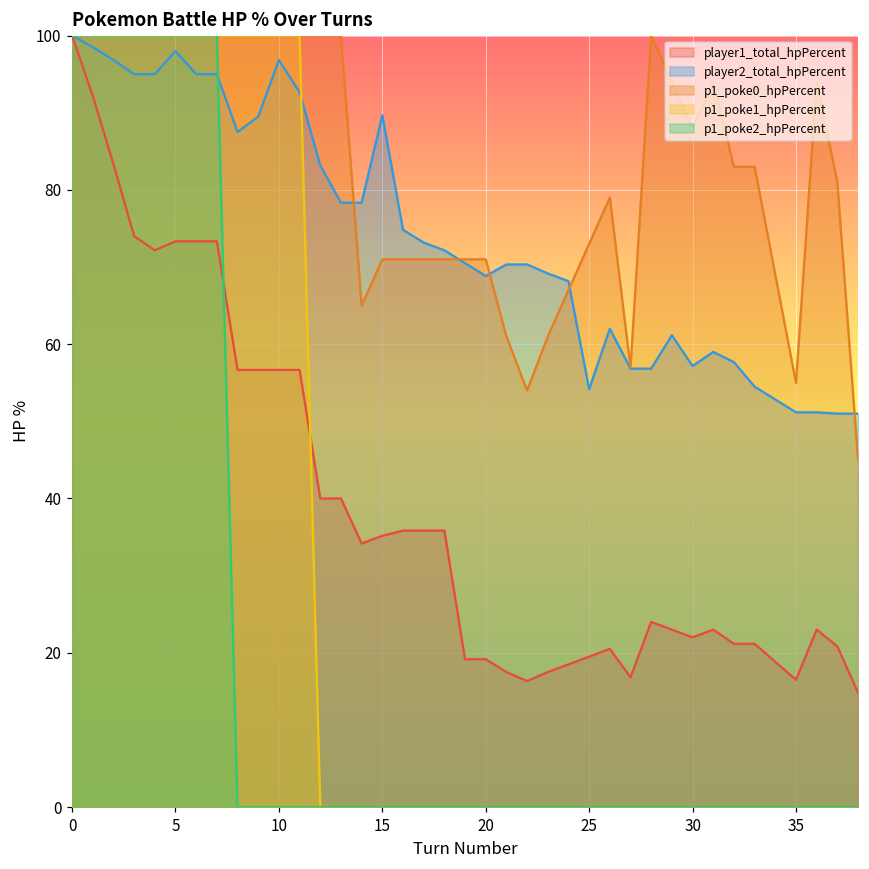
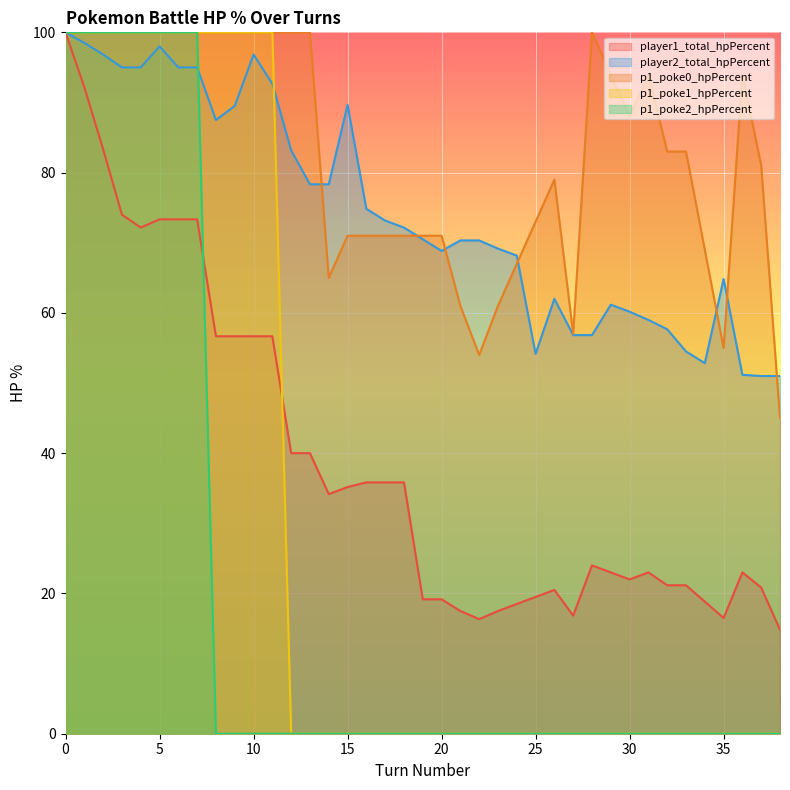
player2_total_hpPercent, 30: 57 -> 60
player2_total_hpPercent, 35: 51 -> 65
